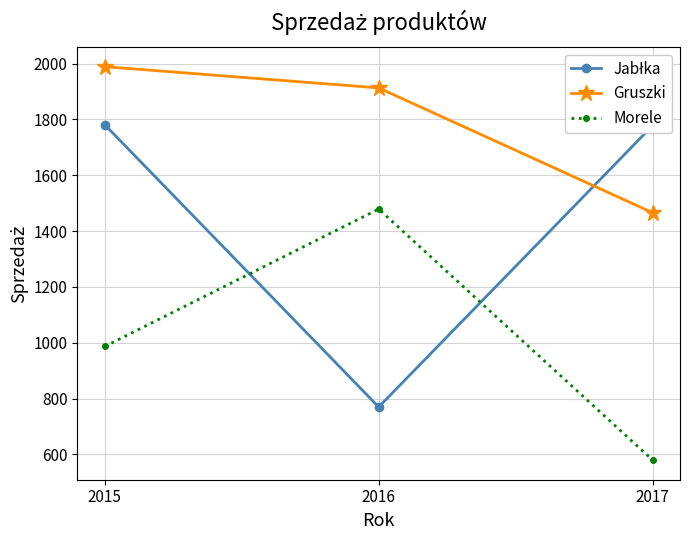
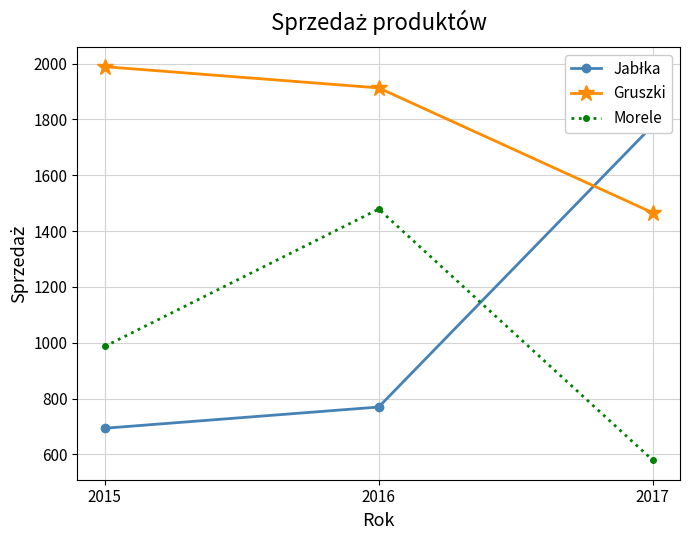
Jabłka, 2015: 1780 -> 690
